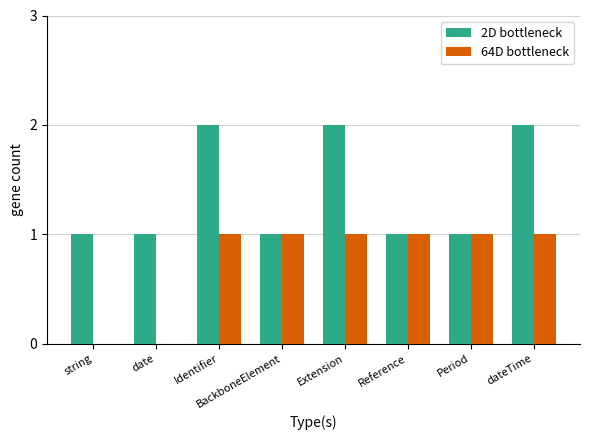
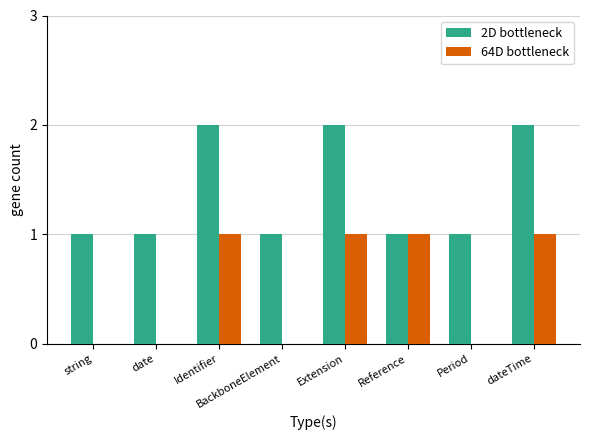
64D bottleneck, BackboneElement: 1 -> 0
64D bottleneck, Period: 1 -> 0
